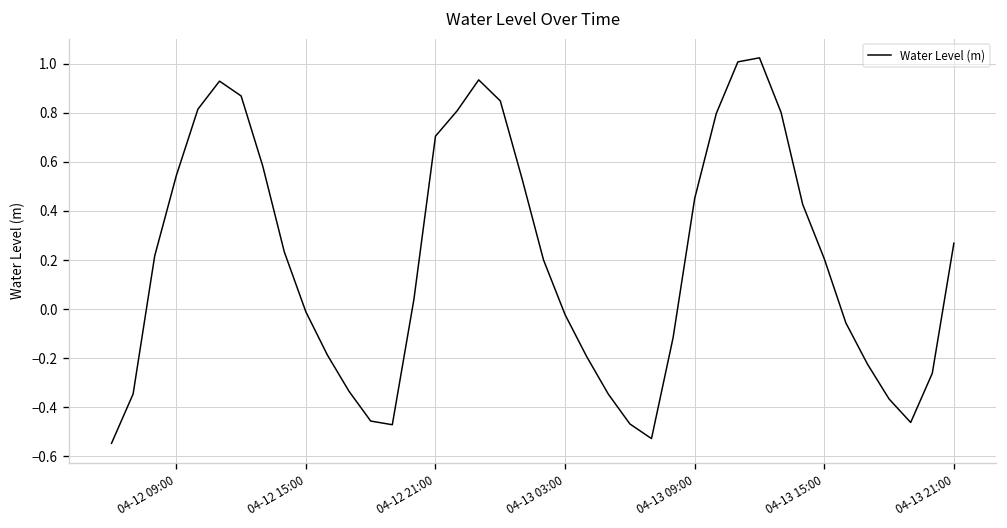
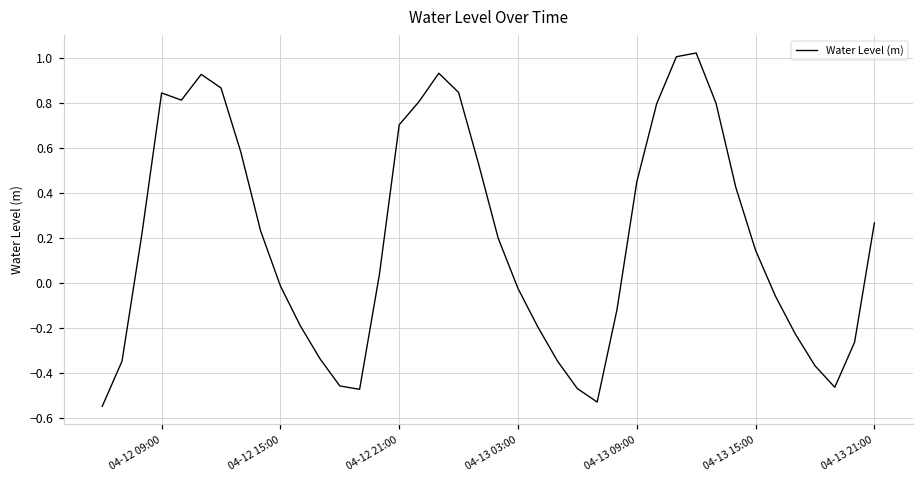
04-12 09:00: 0.54 -> 0.85
04-13 15:00: 0.20 -> 0.15
